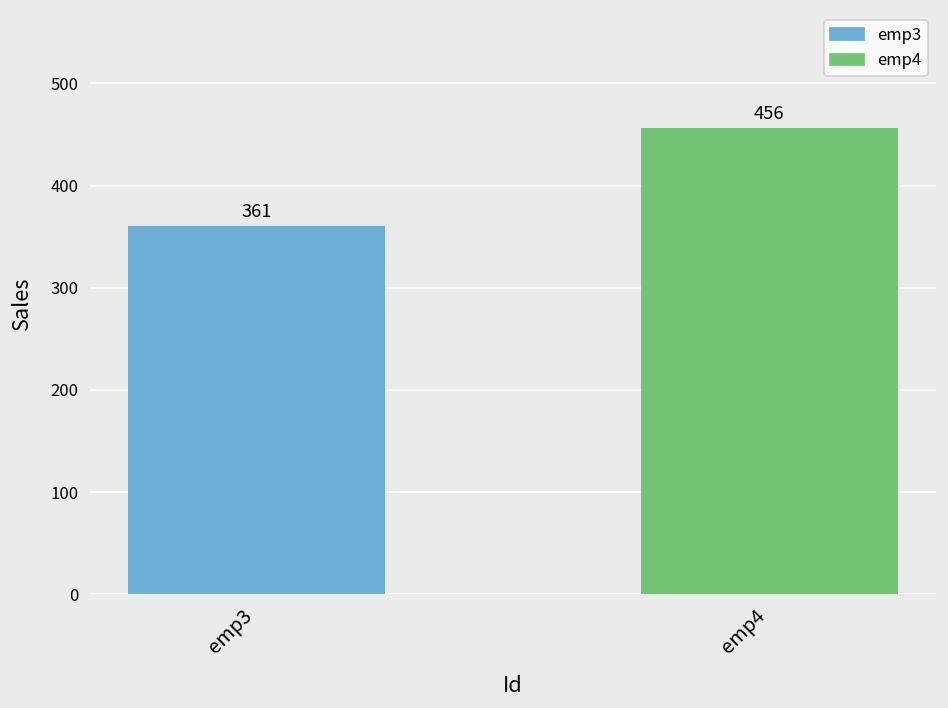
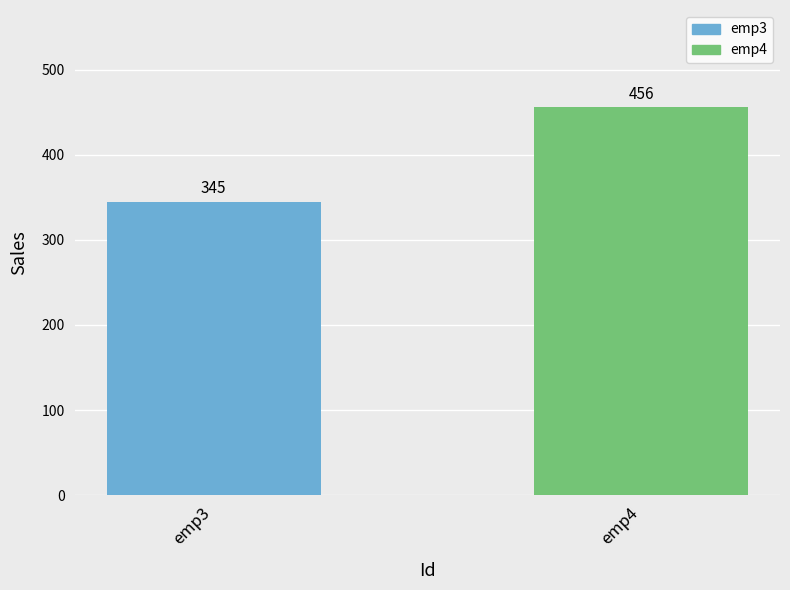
emp3: 361 -> 345
